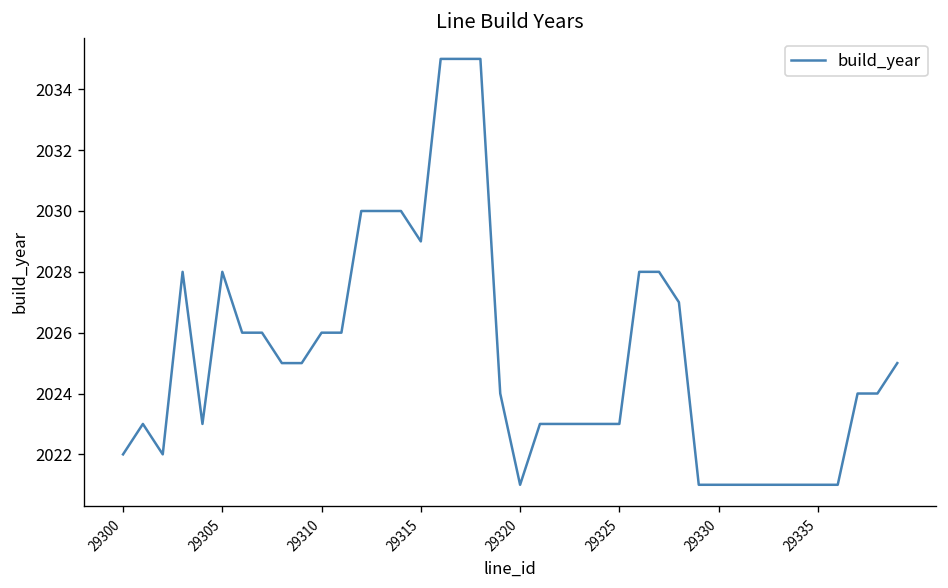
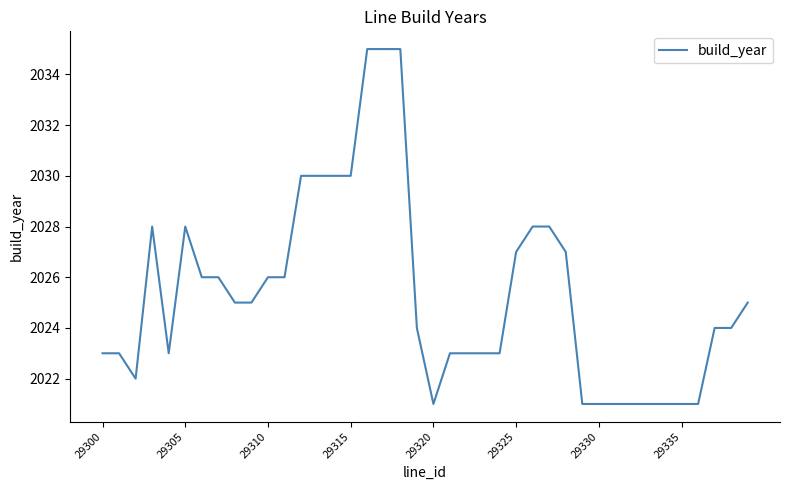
29300: 2022 -> 2023
29315: 2029 -> 2030
29325: 2023 -> 2027
